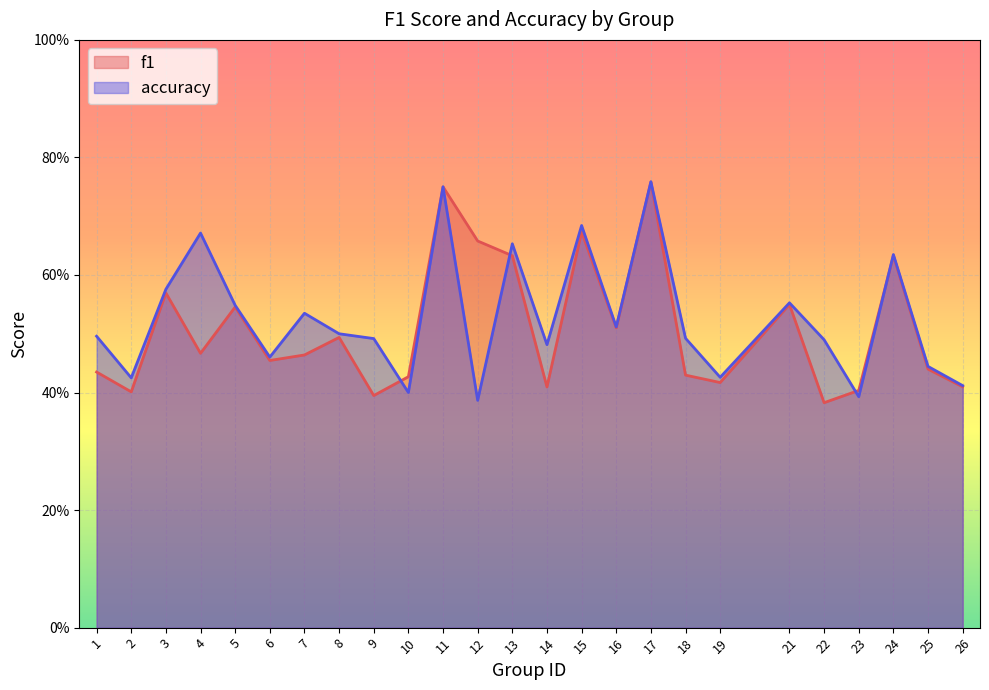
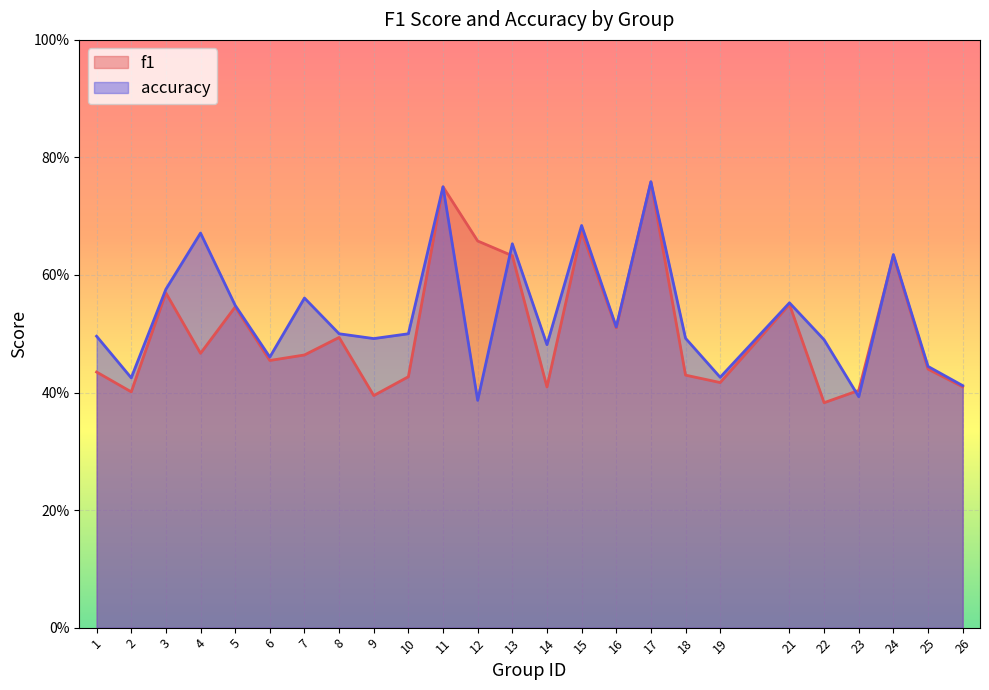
accuracy, 7: 53% -> 56%
accuracy, 10: 40% -> 50%
